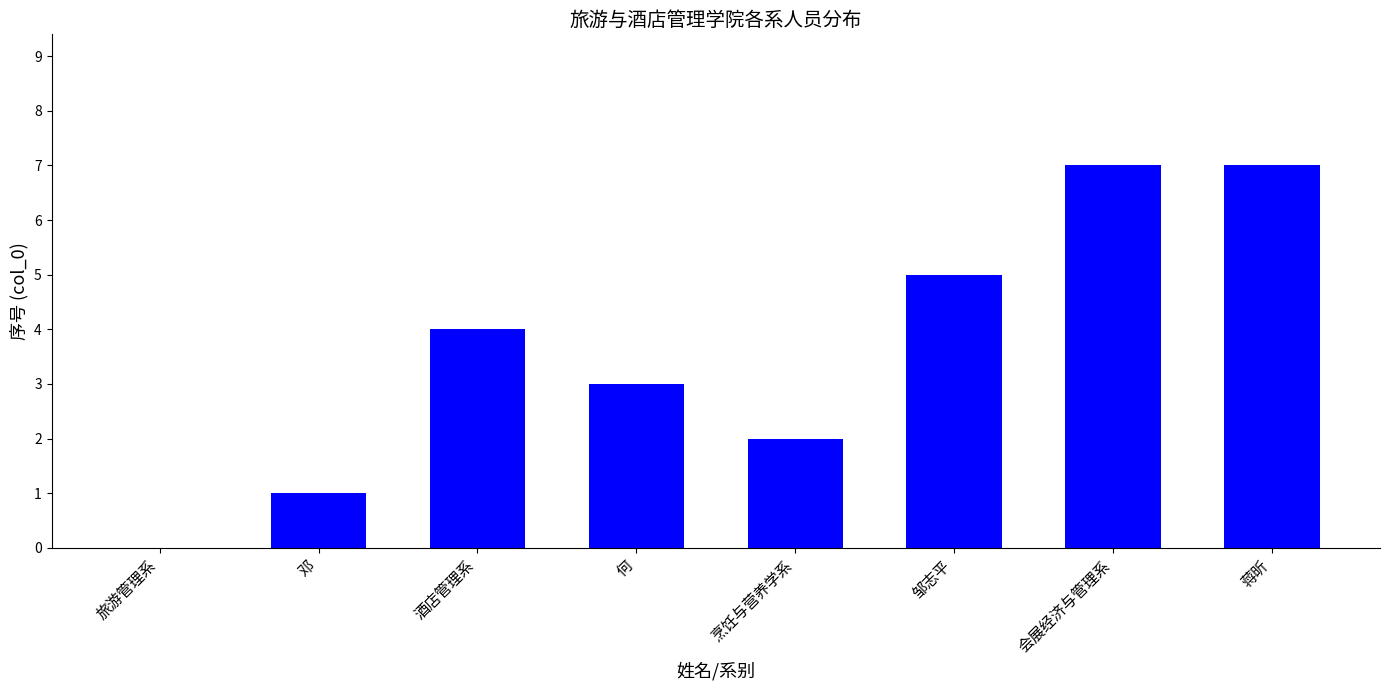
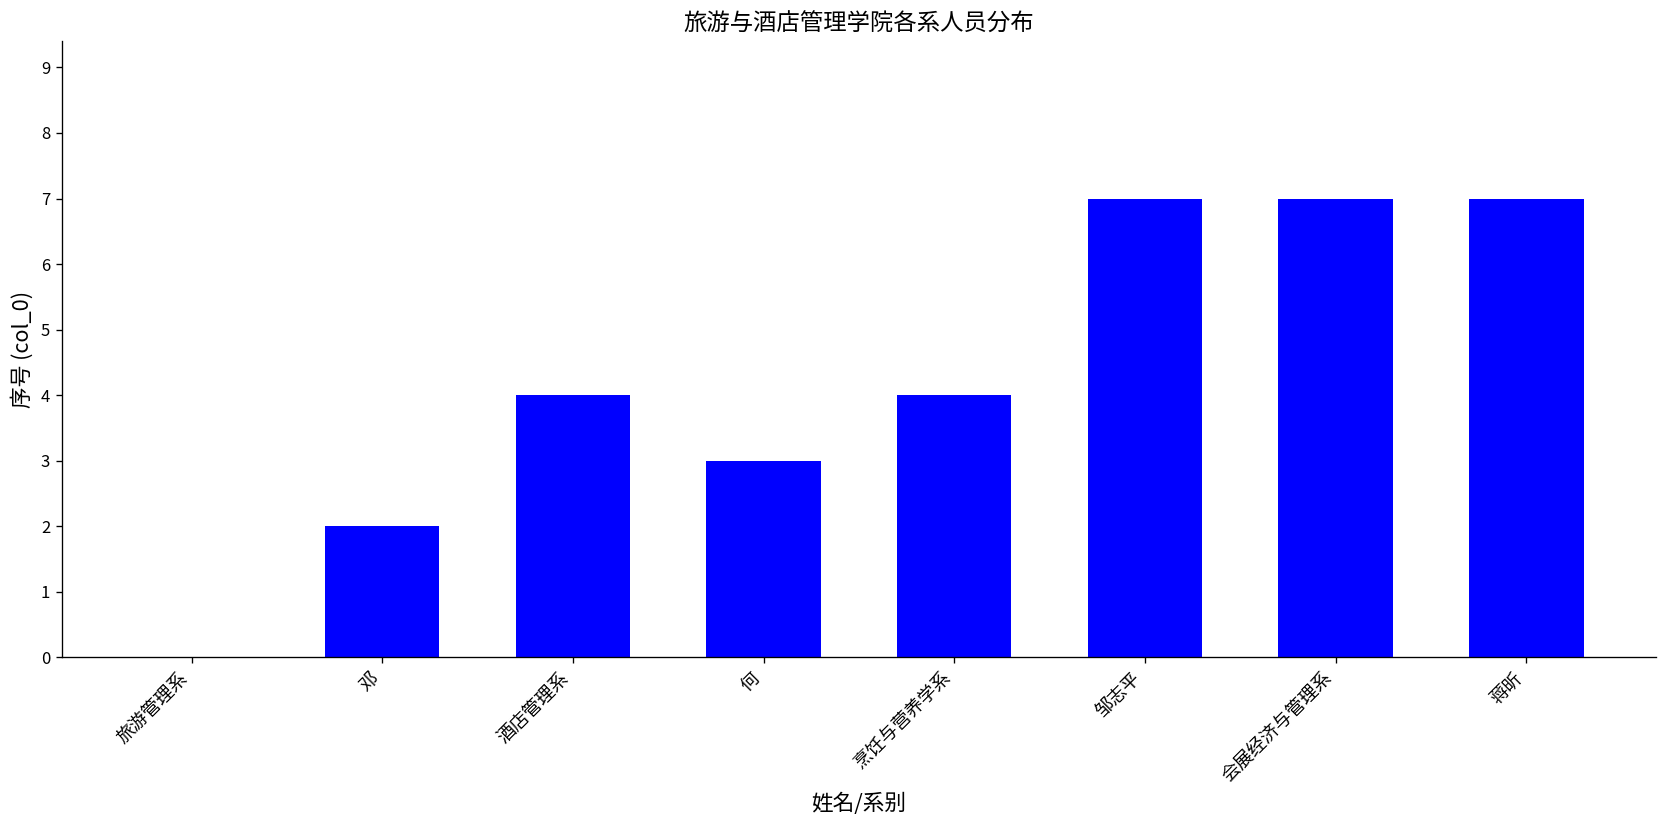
邓: 1 -> 2
烹饪与营养学系: 2 -> 4
邹志平: 5 -> 7
